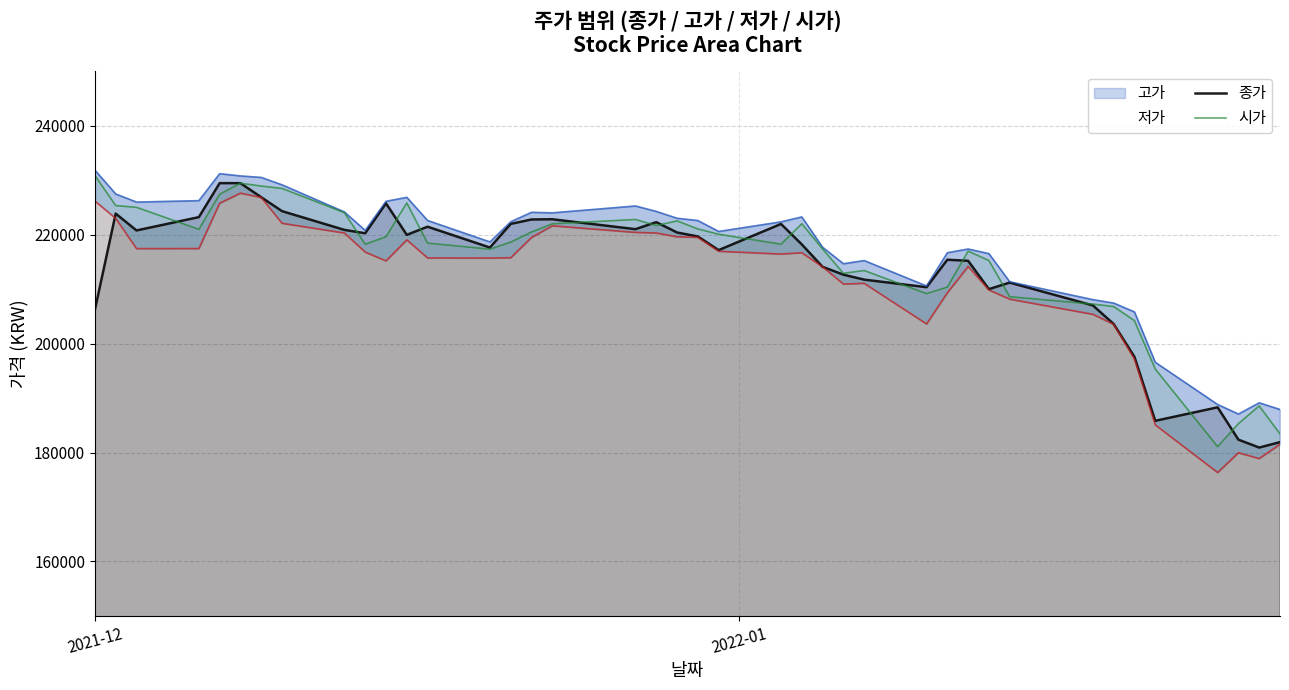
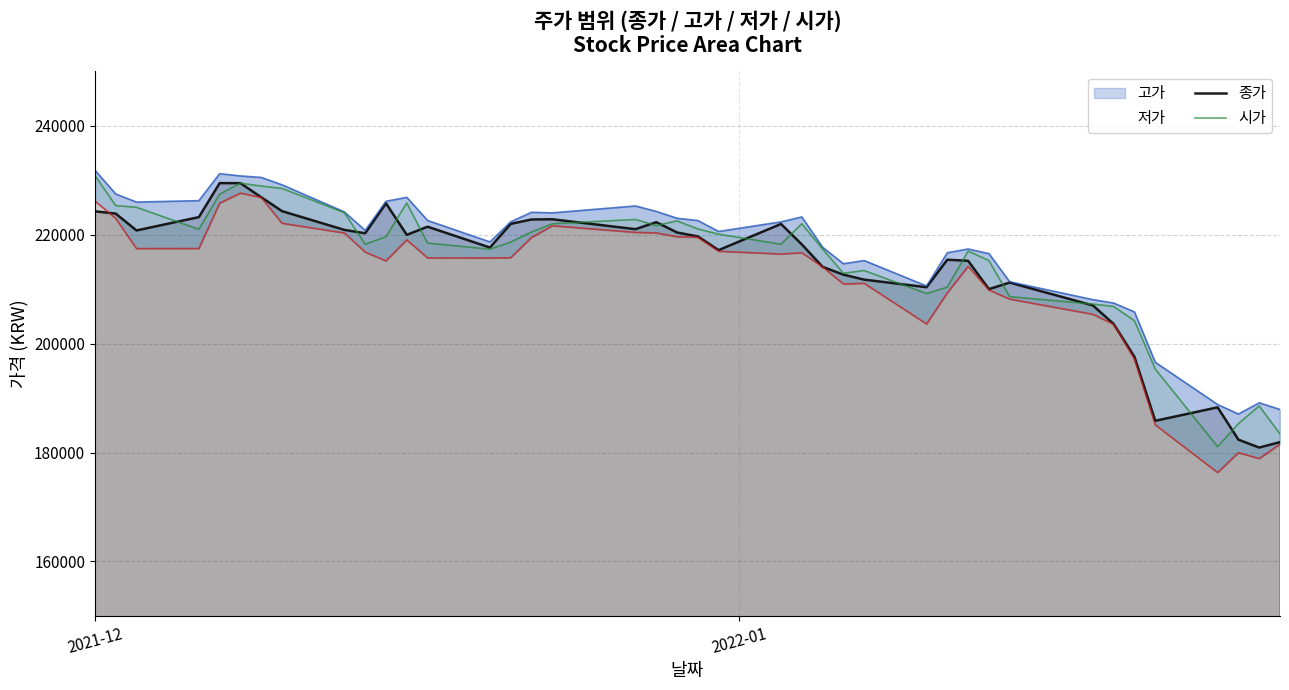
종가, 2021-12: 206000 -> 224000
